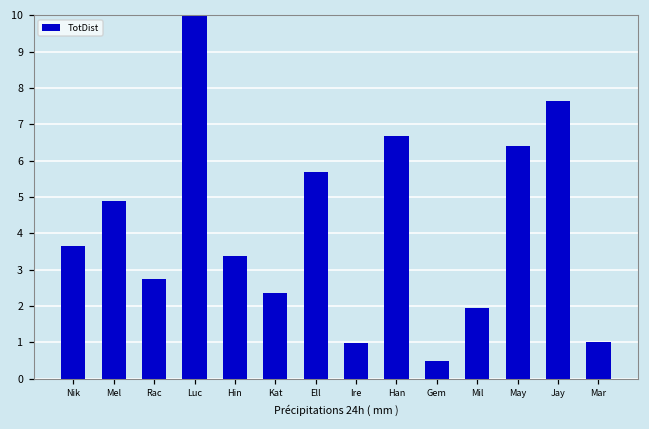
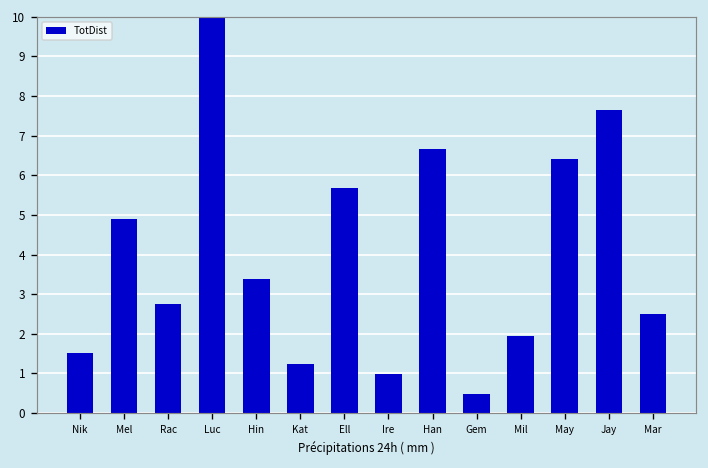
Nik: 3.6 -> 1.5
Kat: 2.4 -> 1.2
Mar: 1.0 -> 2.5
